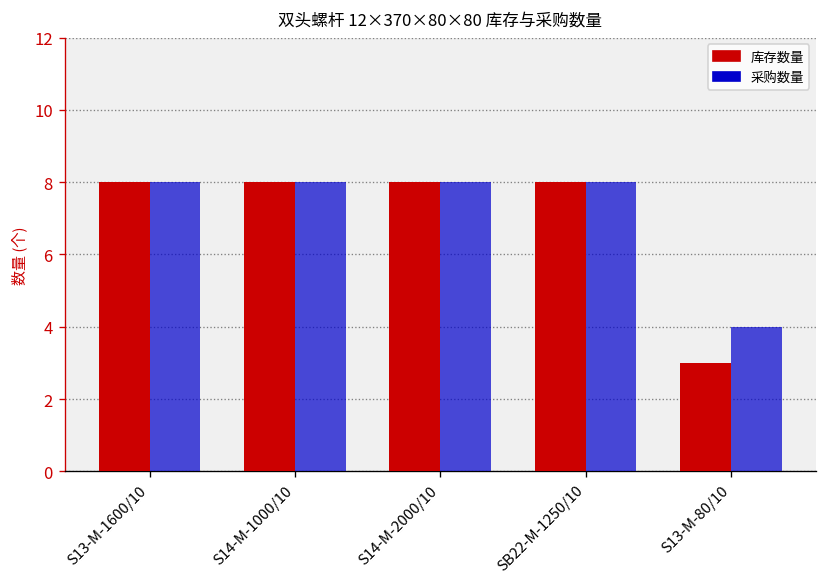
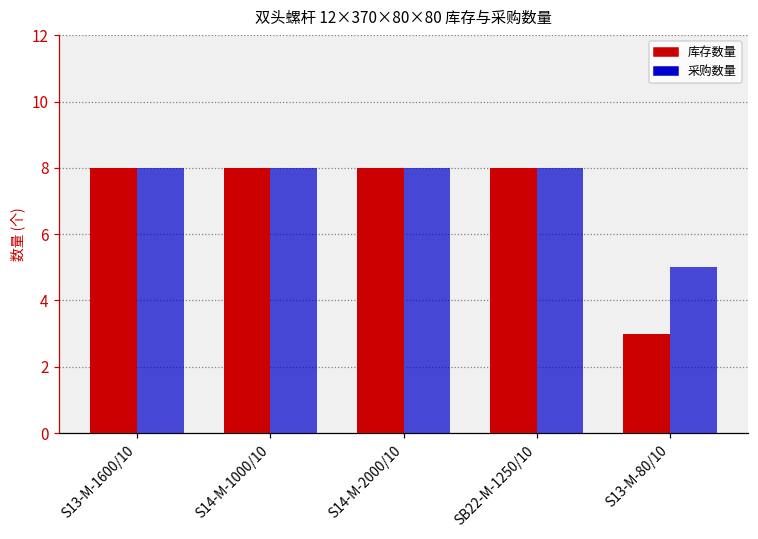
采购数量, S13-M-80/10: 4 -> 5
